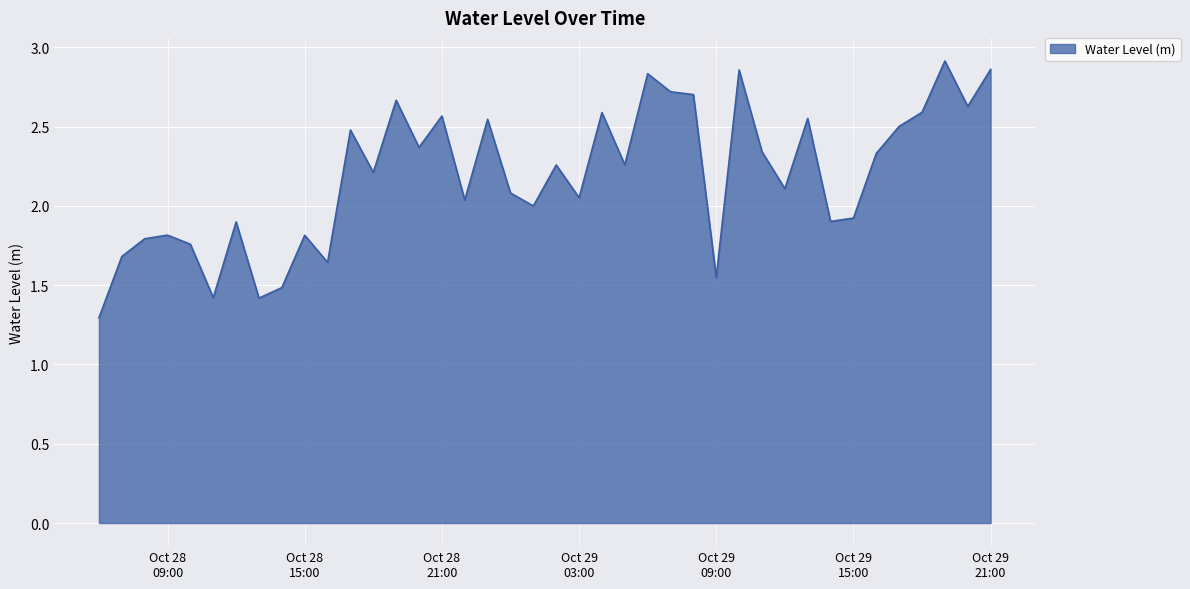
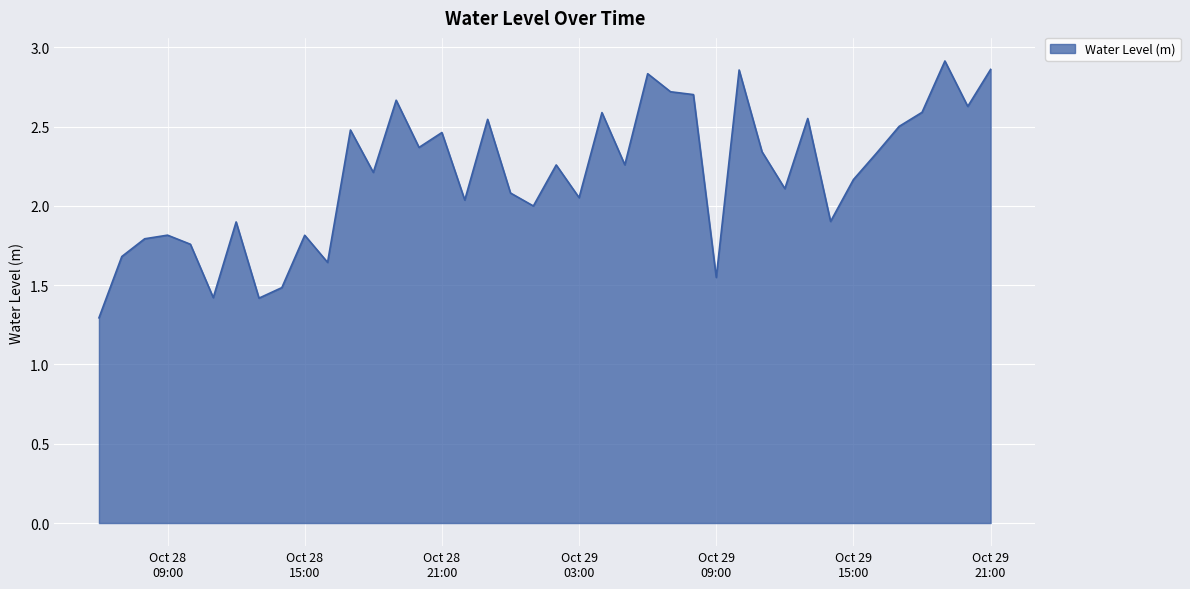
Oct 28 21:00: 2.57 -> 2.46
Oct 29 15:00: 1.92 -> 2.17
